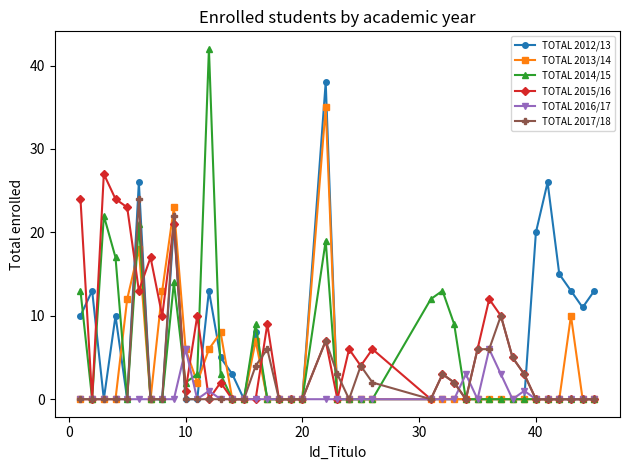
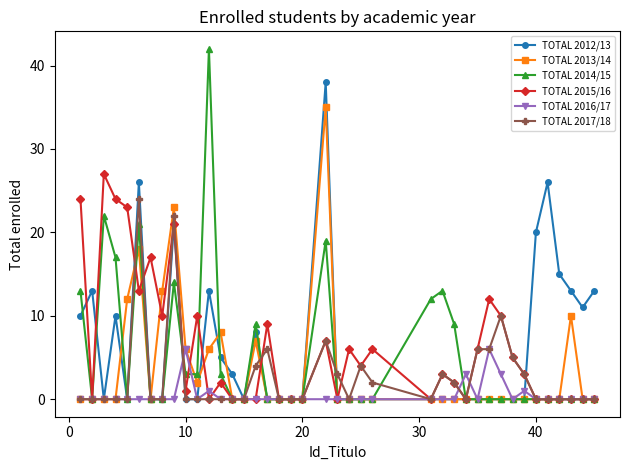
TOTAL 2014/15, 10: 2 -> 3
